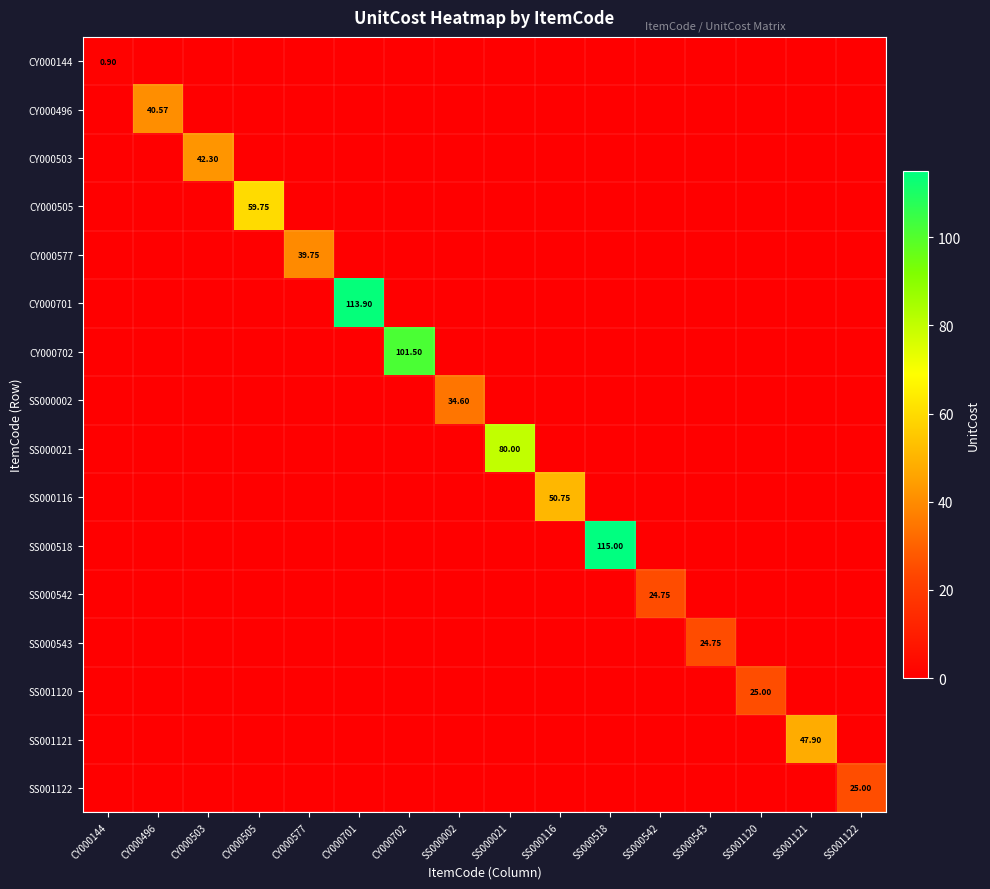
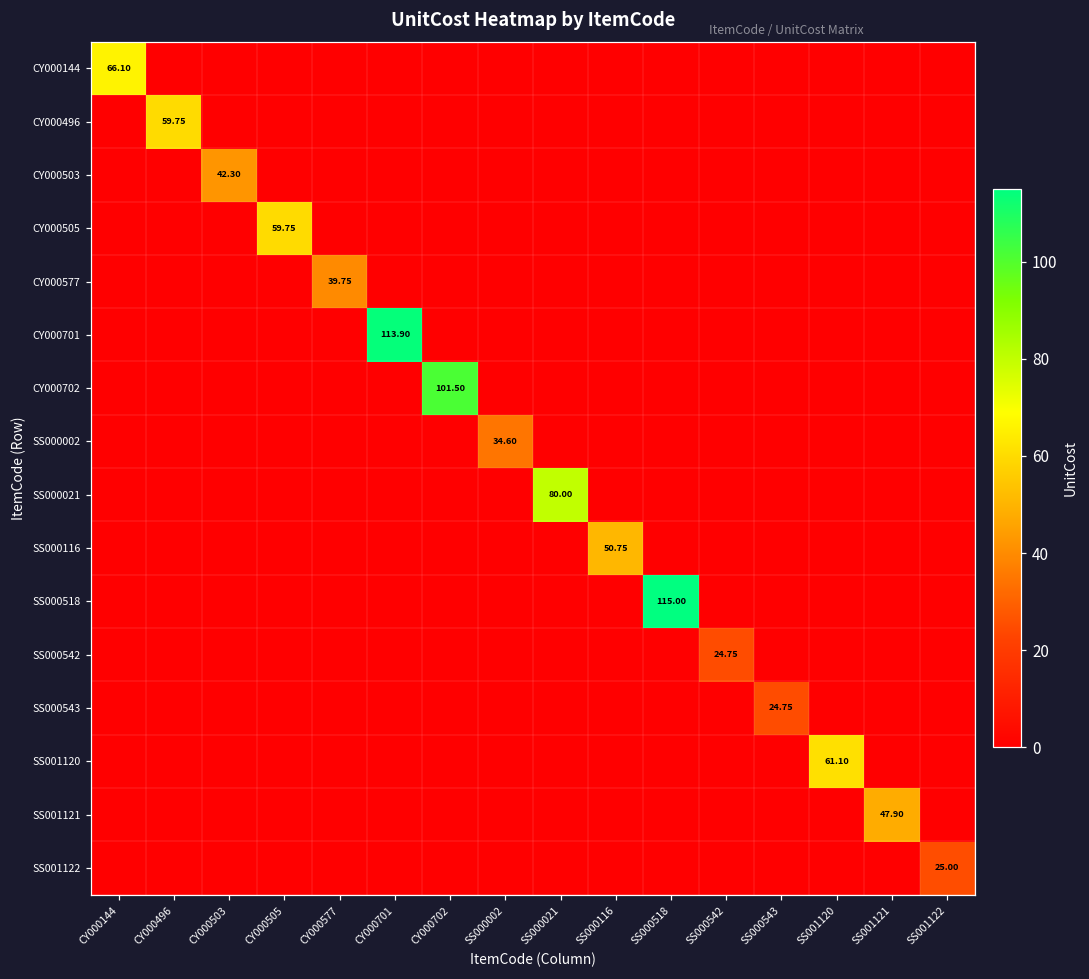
CY000144, CY000144: 0.90 -> 66.10
CY000496, CY000496: 40.57 -> 59.75
SS001120, SS001120: 25.00 -> 61.10
